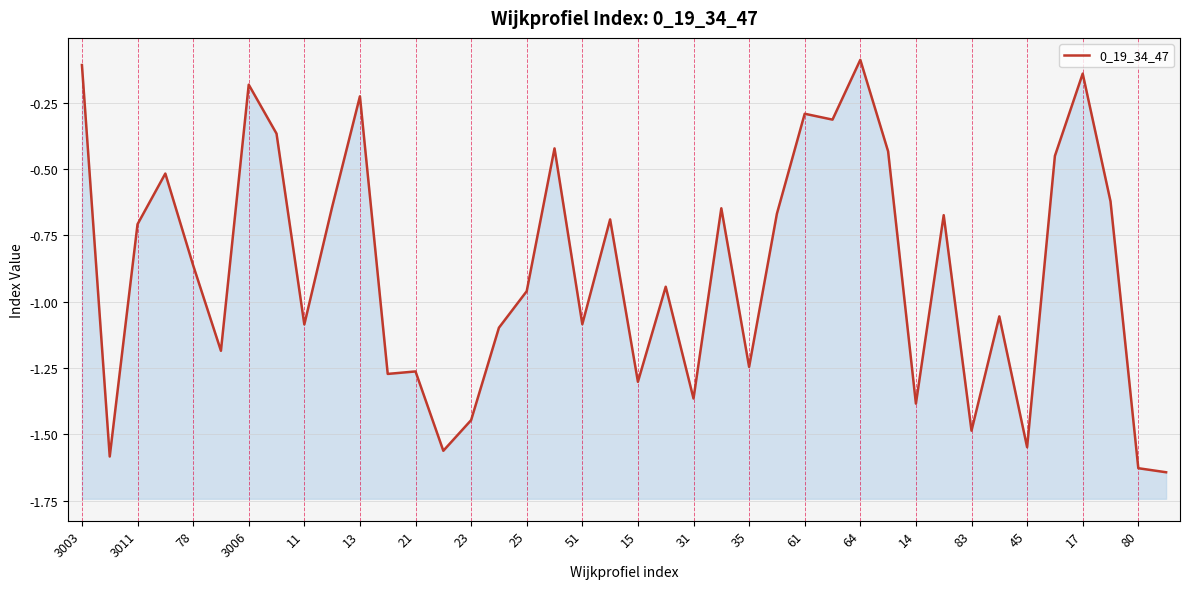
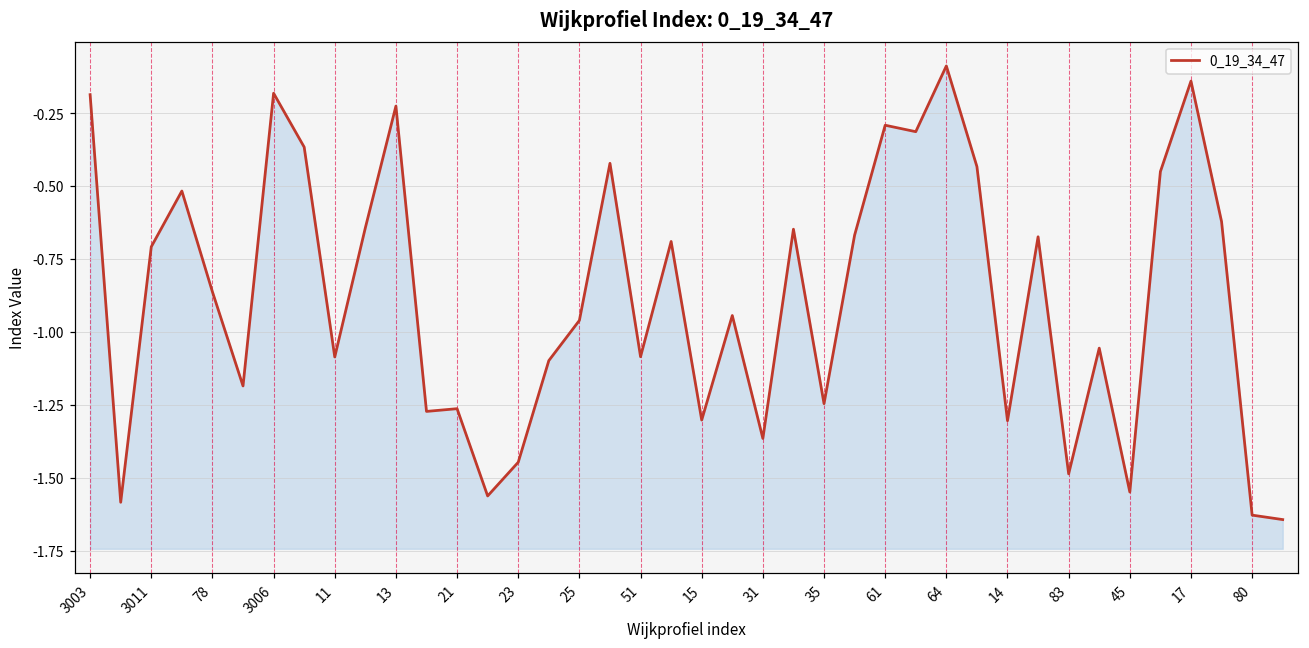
3003: -0.11 -> -0.19
14: -1.38 -> -1.30
